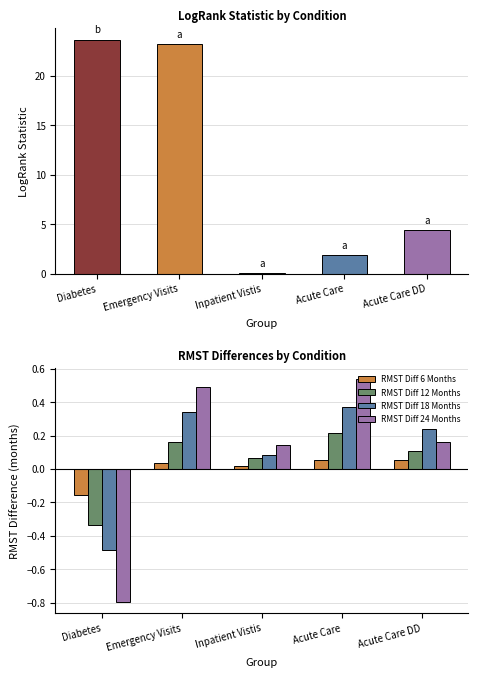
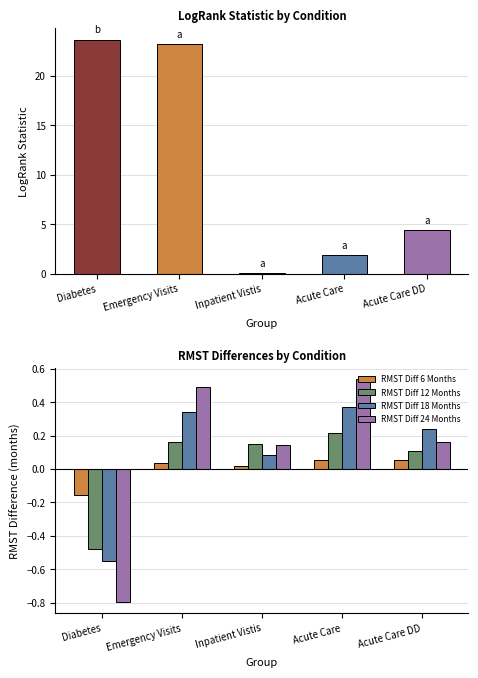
RMST Differences by Condition, RMST Diff 12 Months, Diabetes: -0.33 -> -0.48
RMST Differences by Condition, RMST Diff 18 Months, Diabetes: -0.49 -> -0.55
RMST Differences by Condition, RMST Diff 12 Months, Inpatient Vistis: 0.07 -> 0.15
